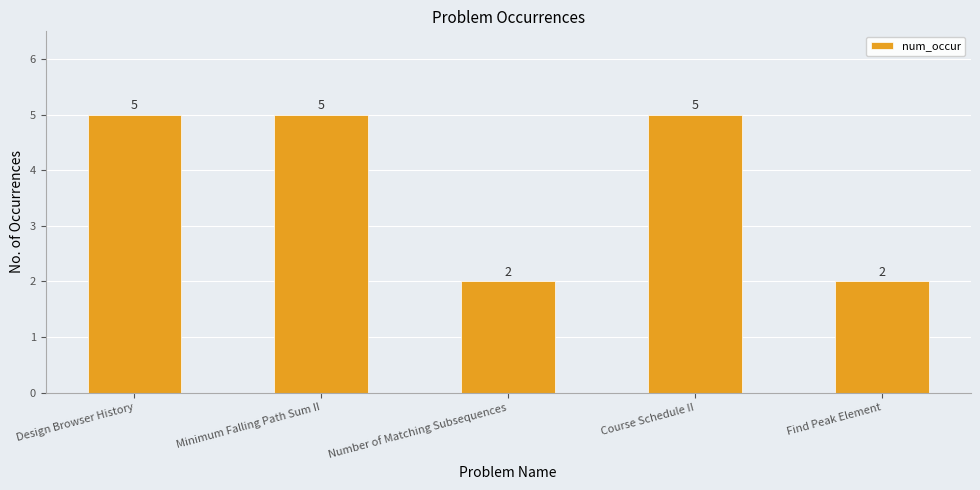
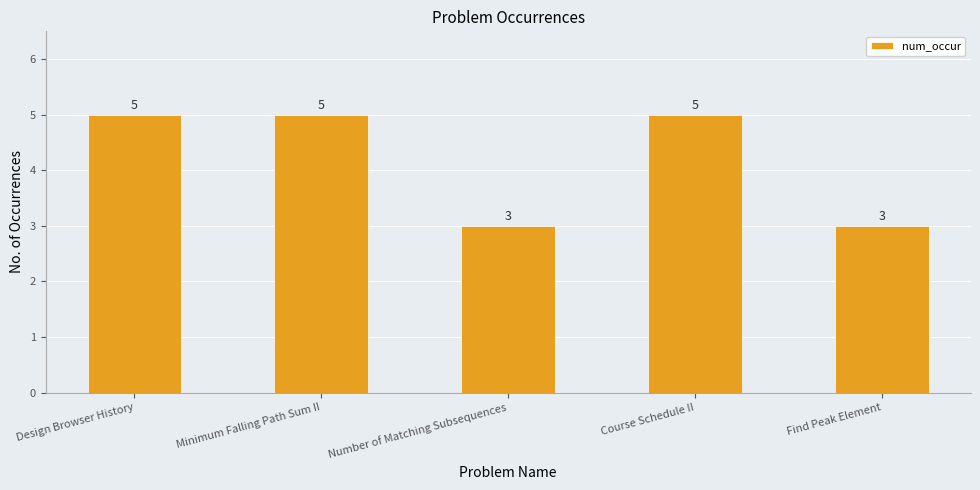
Number of Matching Subsequences: 2 -> 3
Find Peak Element: 2 -> 3
